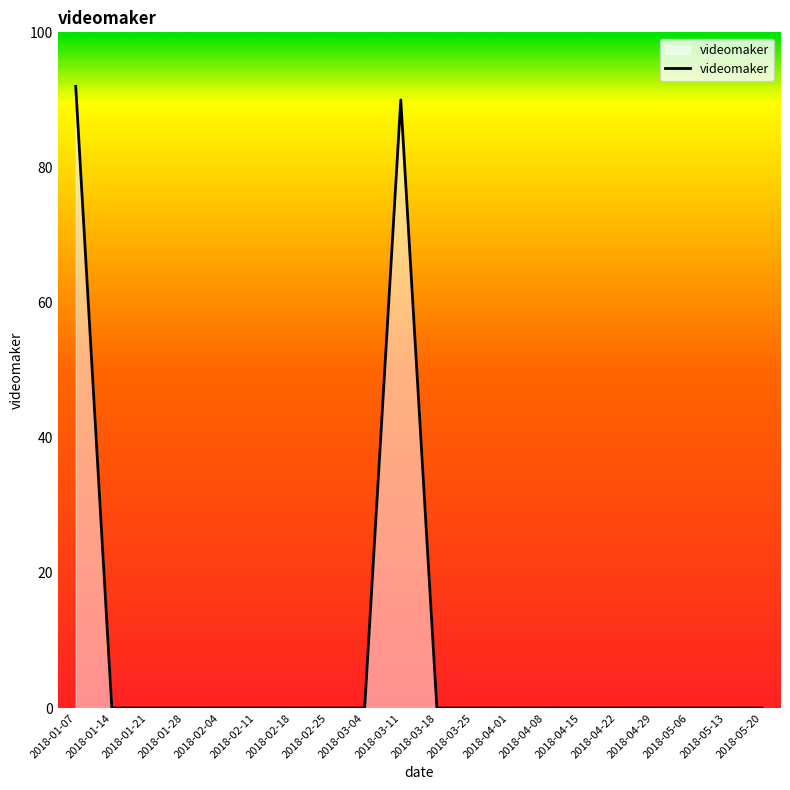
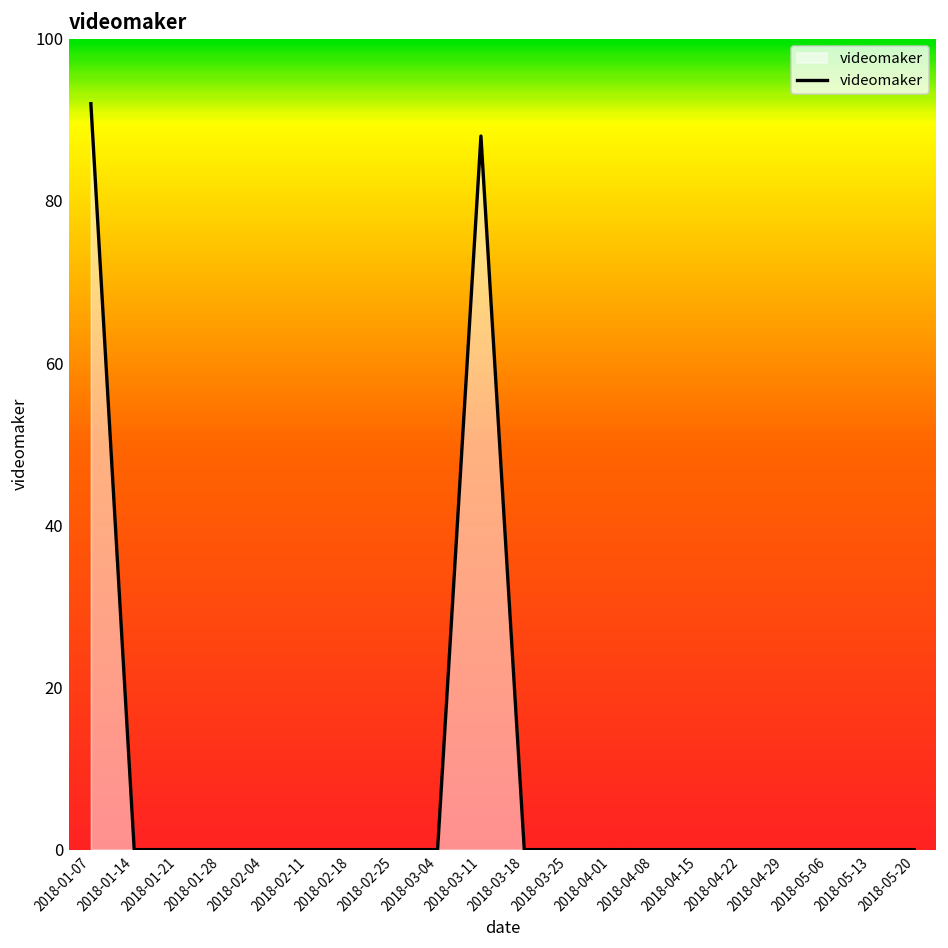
2018-03-11: 90 -> 88
